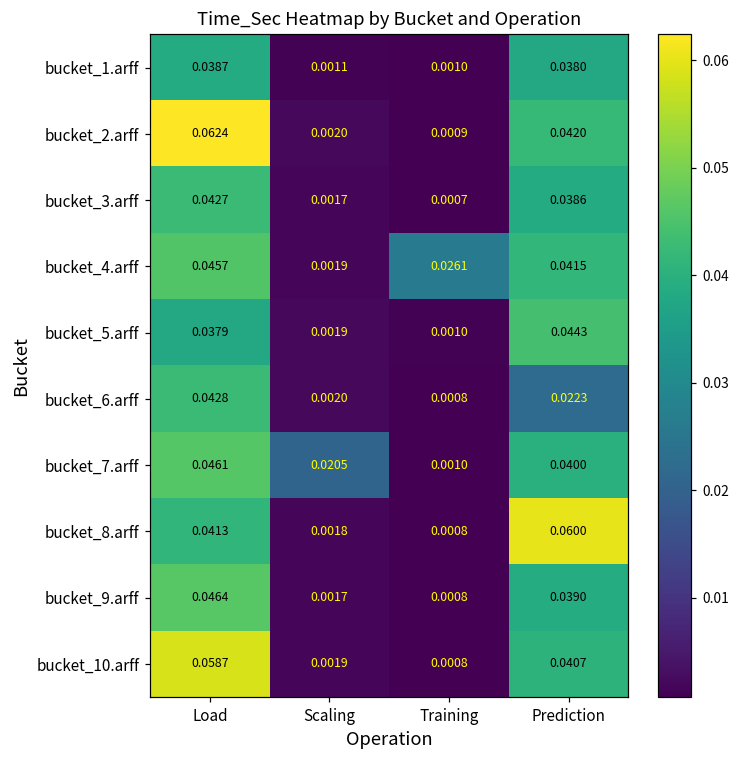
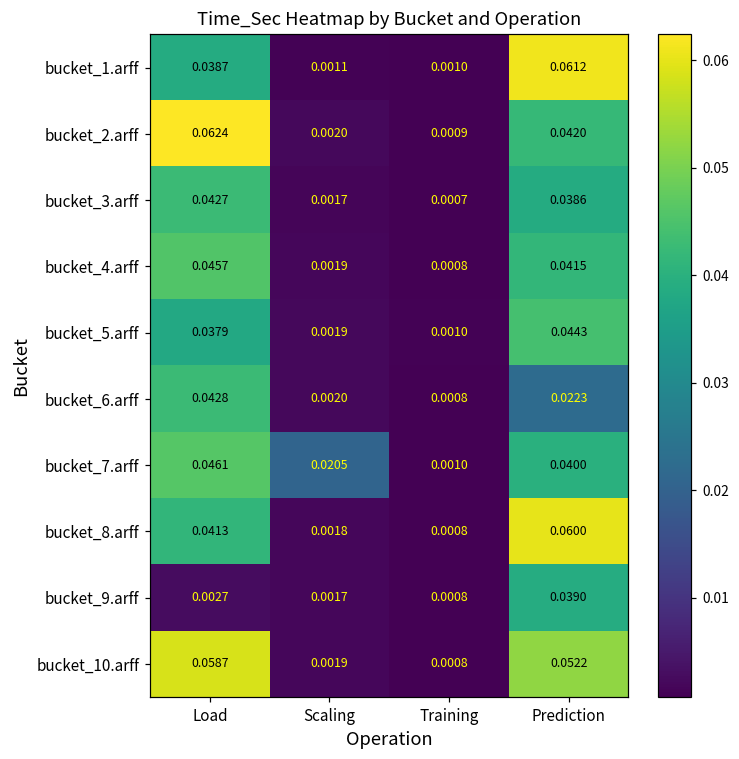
bucket_1.arff, Prediction: 0.0380 -> 0.0612
bucket_4.arff, Training: 0.0261 -> 0.0008
bucket_9.arff, Load: 0.0464 -> 0.0027
bucket_10.arff, Prediction: 0.0407 -> 0.0522
